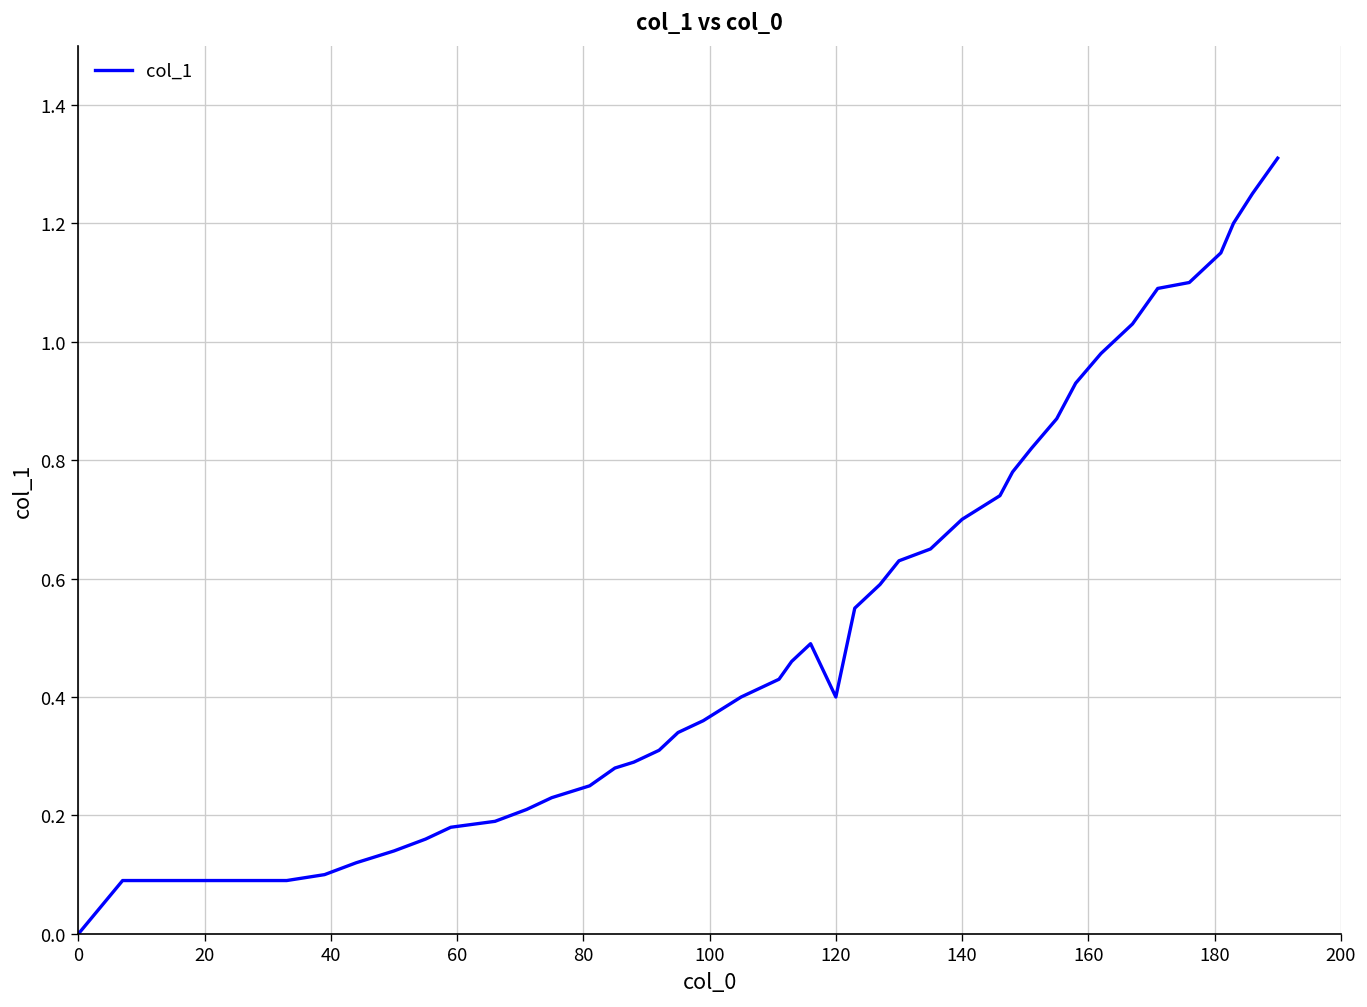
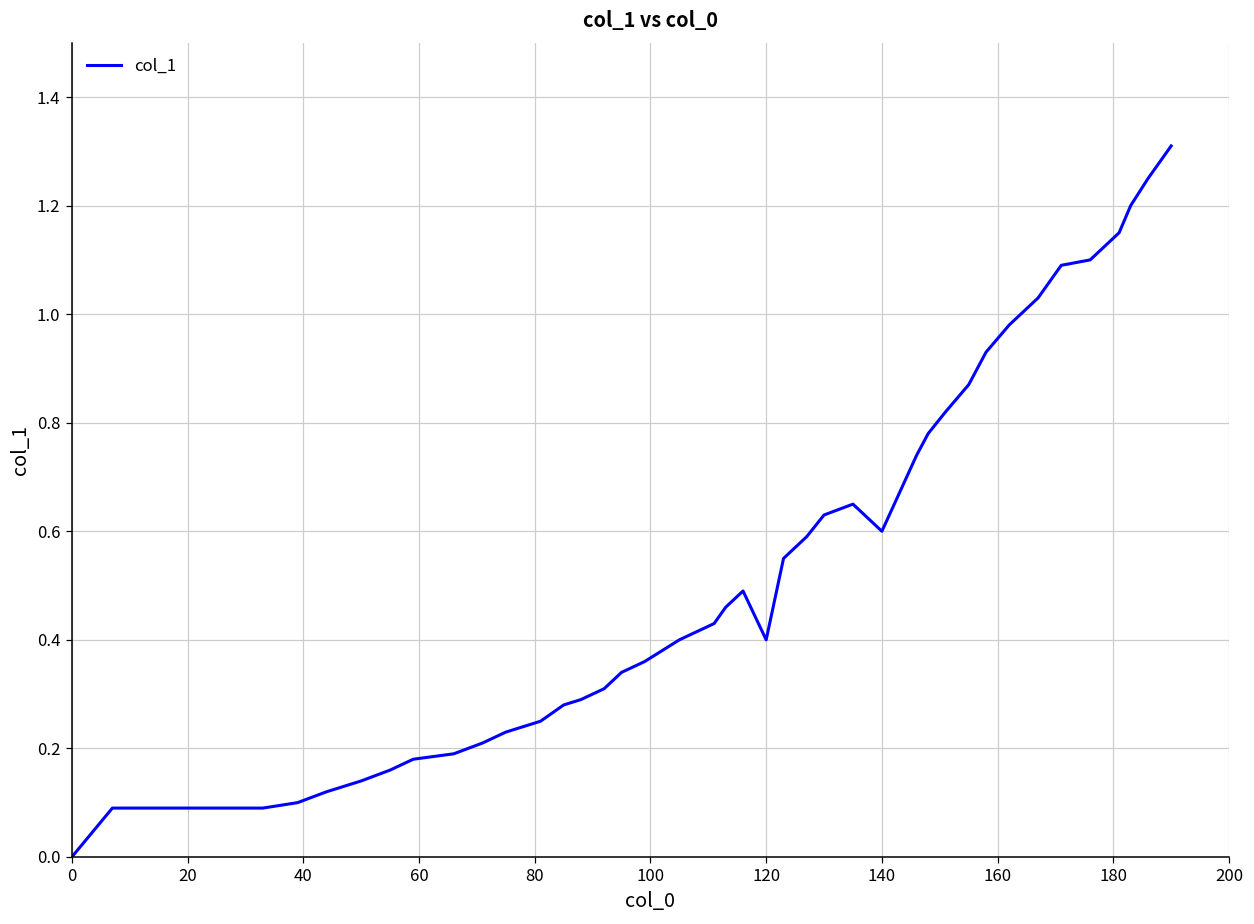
140: 0.7 -> 0.6
